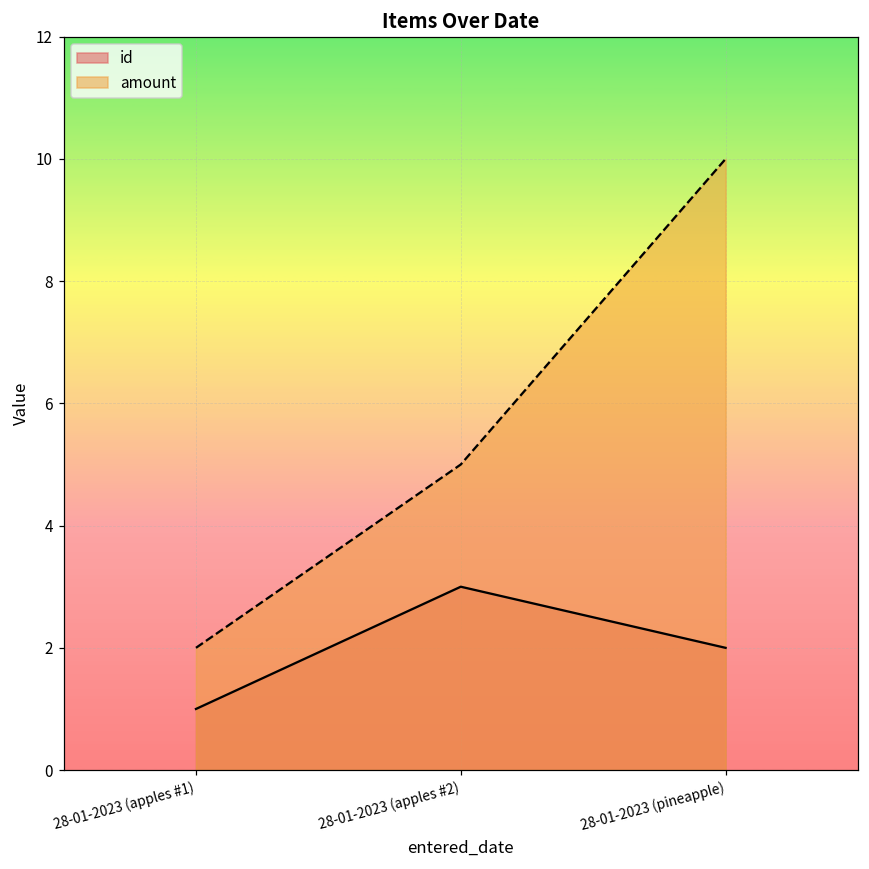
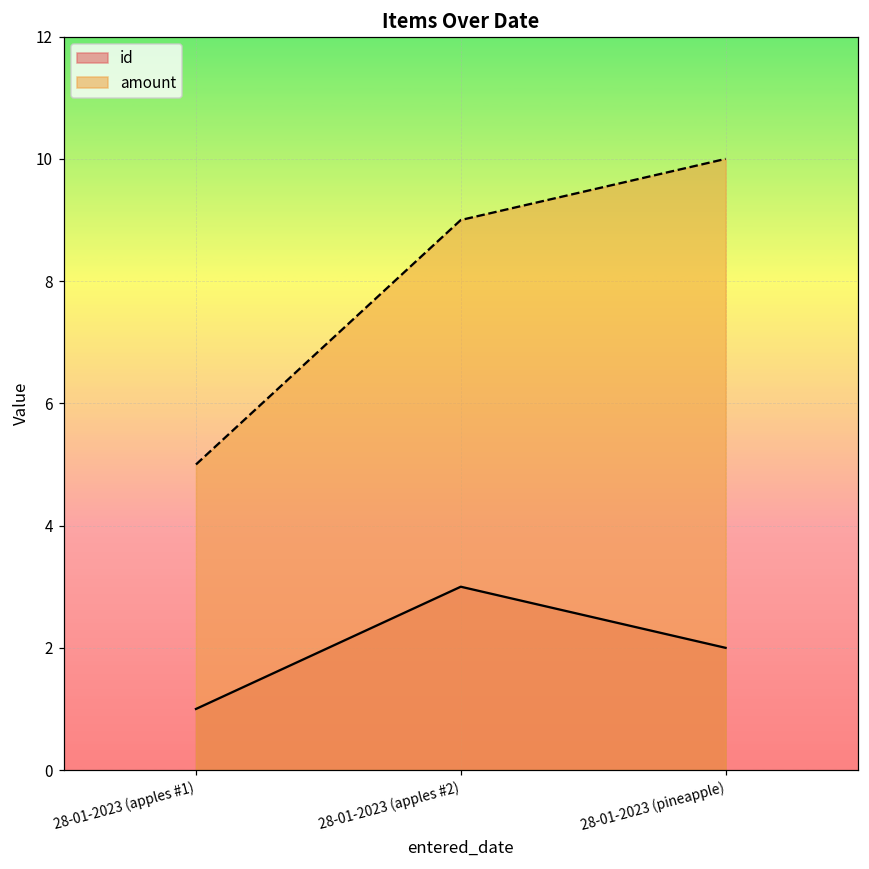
amount, 28-01-2023 (apples #1): 2 -> 5
amount, 28-01-2023 (apples #2): 5 -> 9
